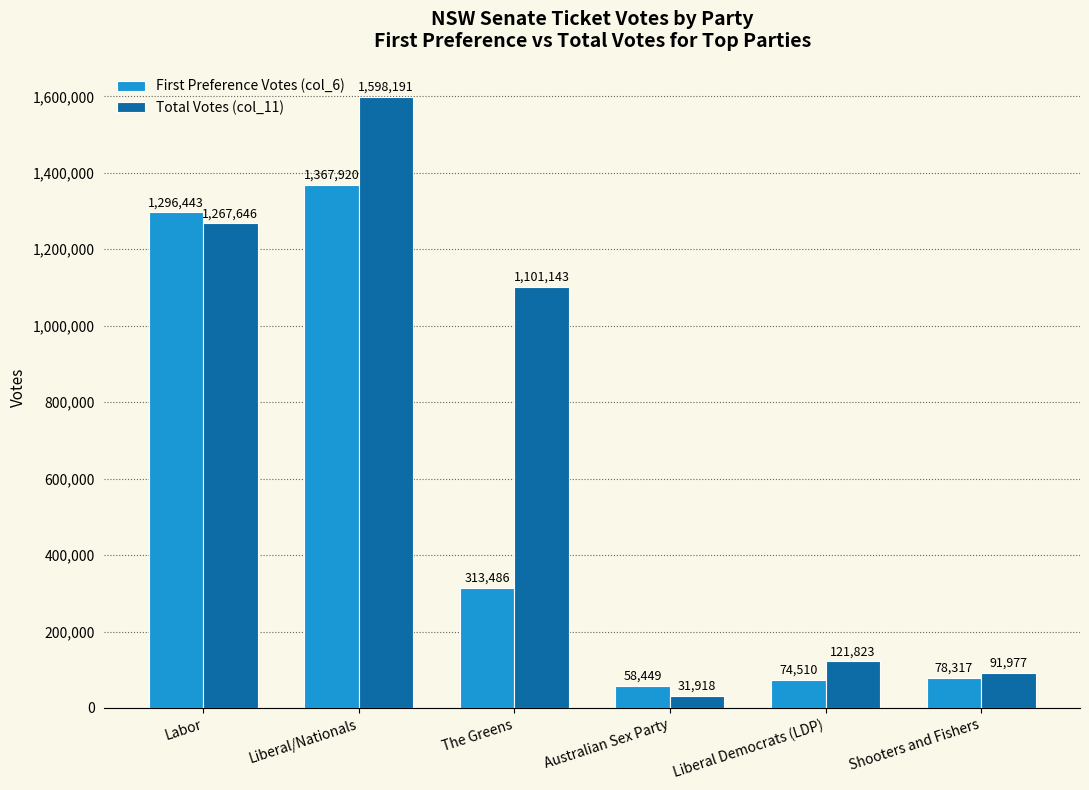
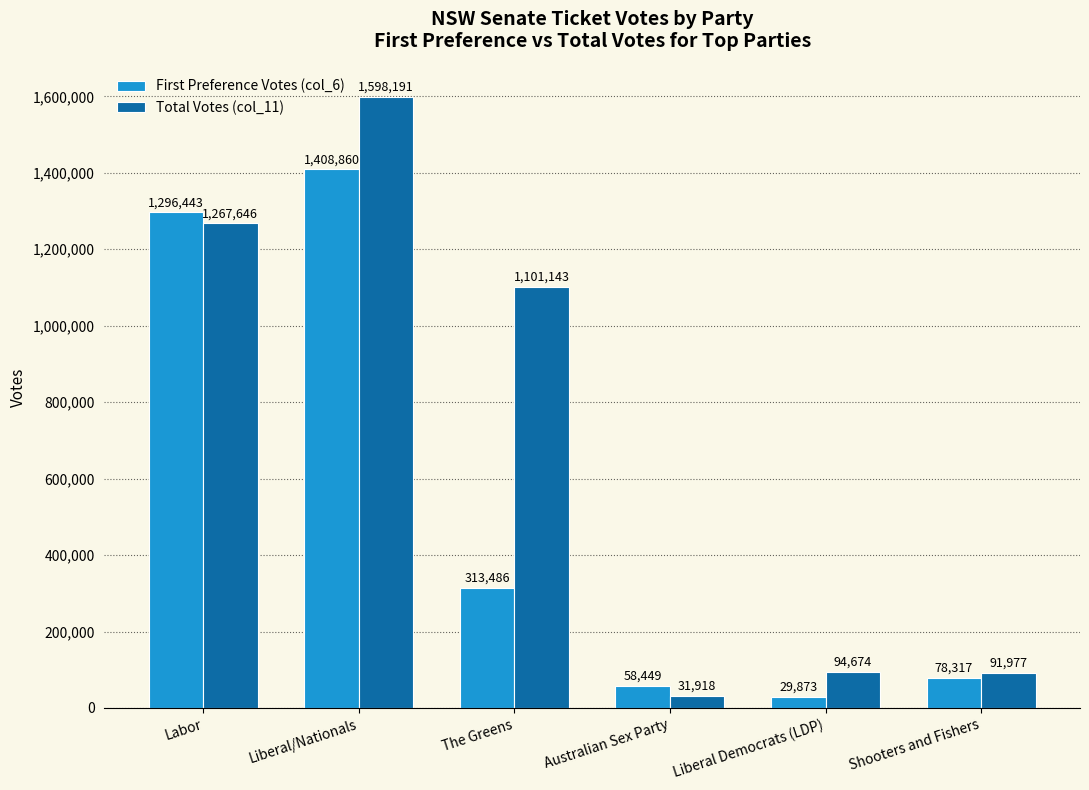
First Preference Votes (col_6), Liberal/Nationals: 1,367,920 -> 1,408,860
First Preference Votes (col_6), Liberal Democrats (LDP): 74,510 -> 29,873
Total Votes (col_11), Liberal Democrats (LDP): 121,823 -> 94,674
